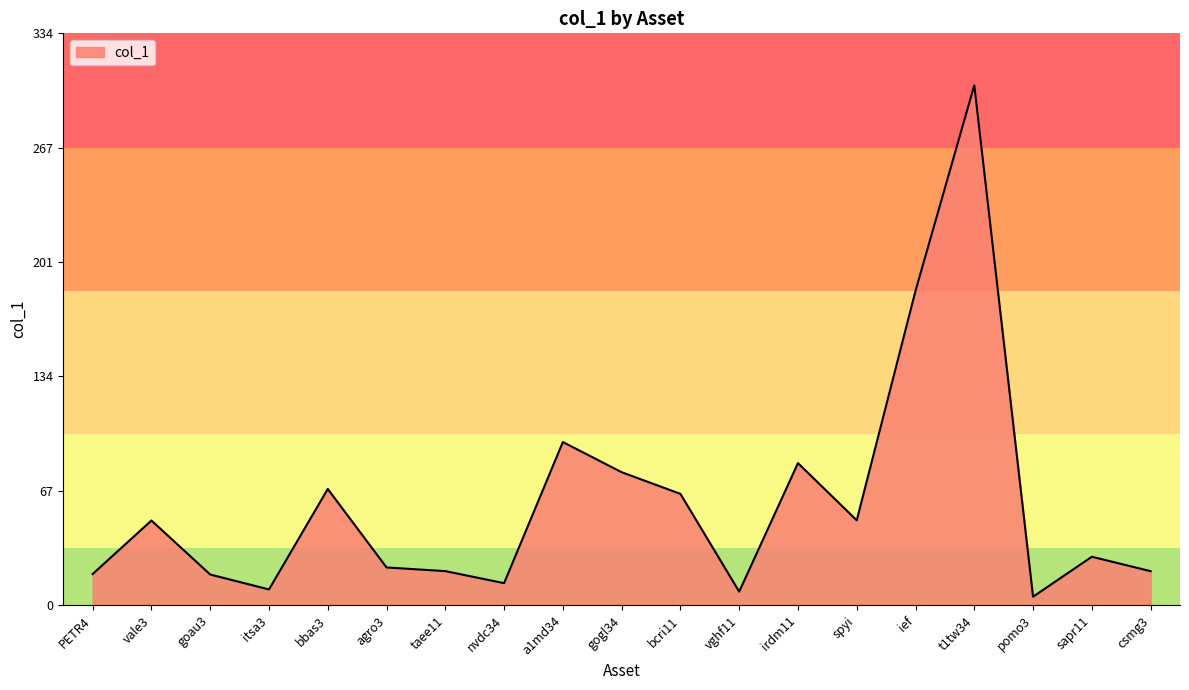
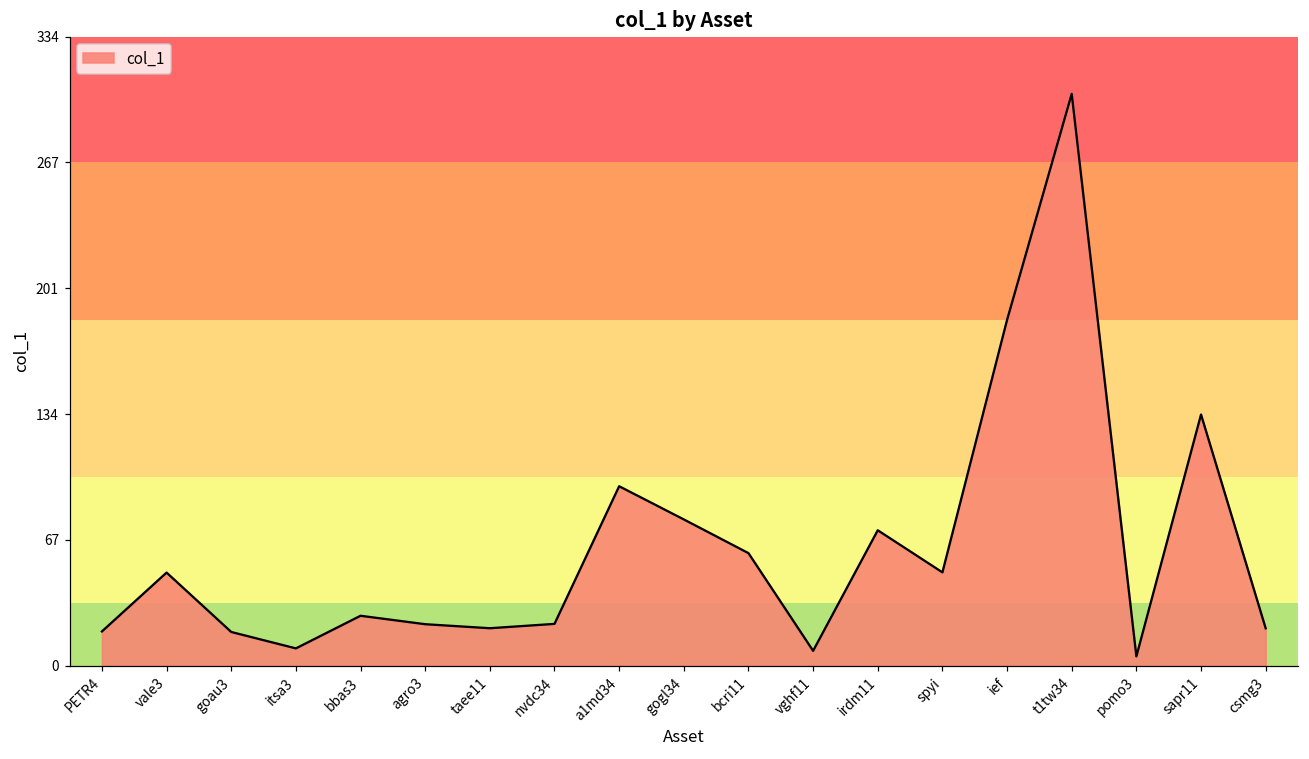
bbas3: 68 -> 26
nvdc34: 13 -> 22
bcri11: 65 -> 60
irdm11: 83 -> 72
sapr11: 28 -> 133
